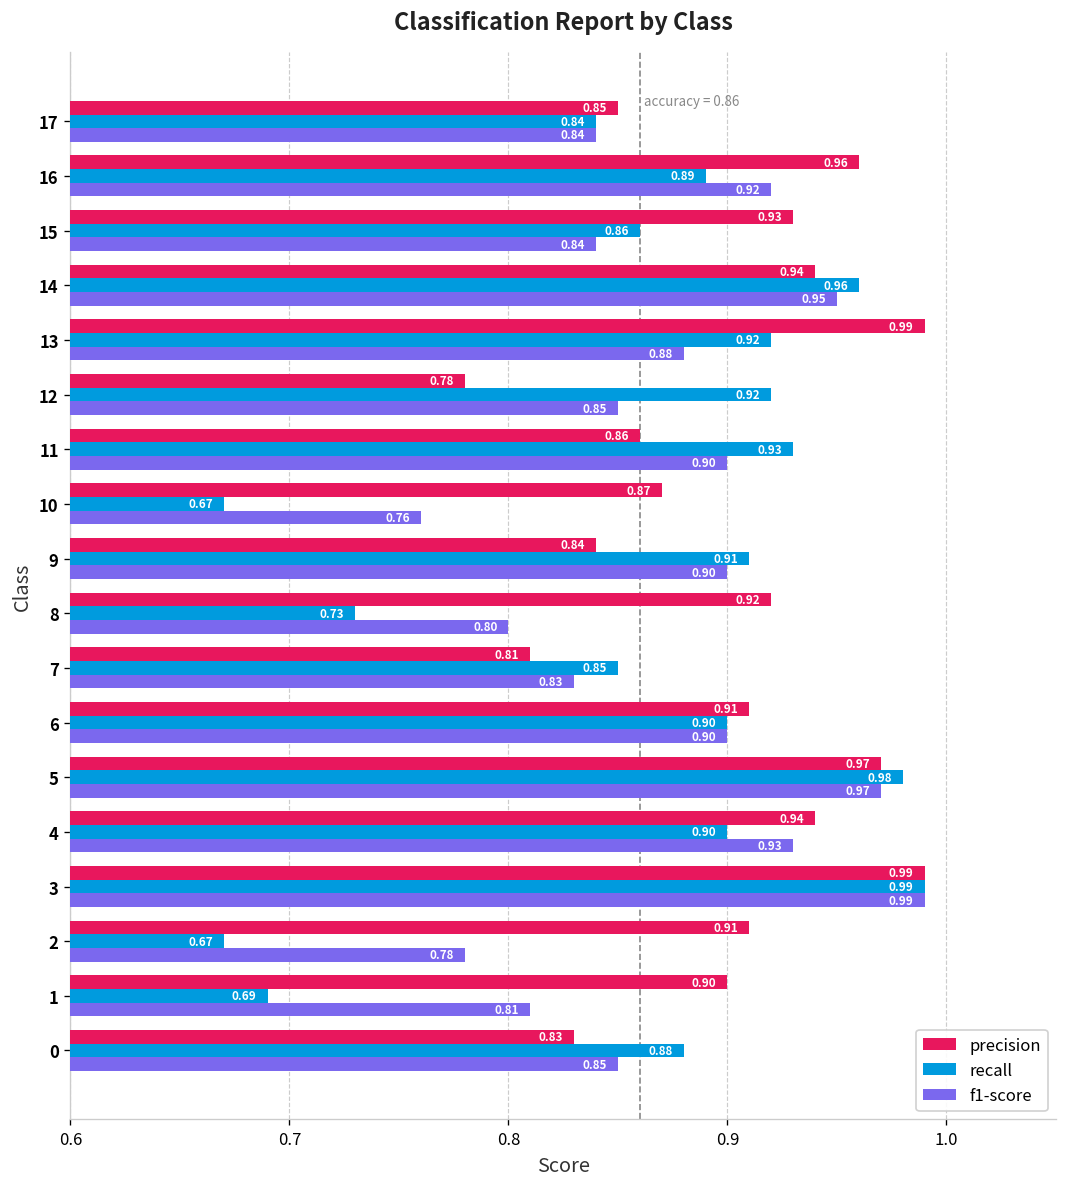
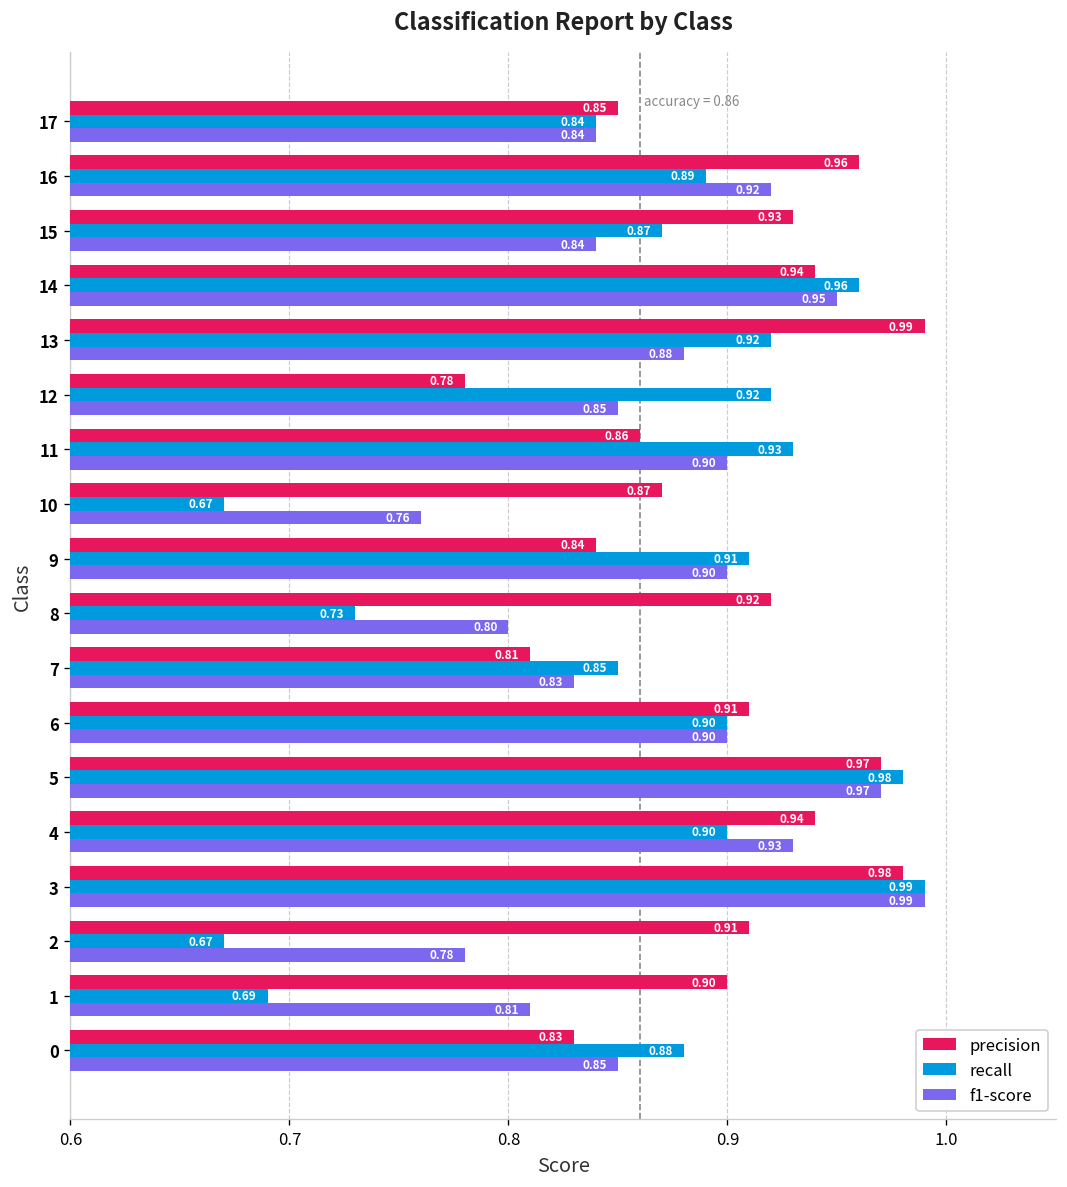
recall, 15: 0.86 -> 0.87
precision, 3: 0.99 -> 0.98
